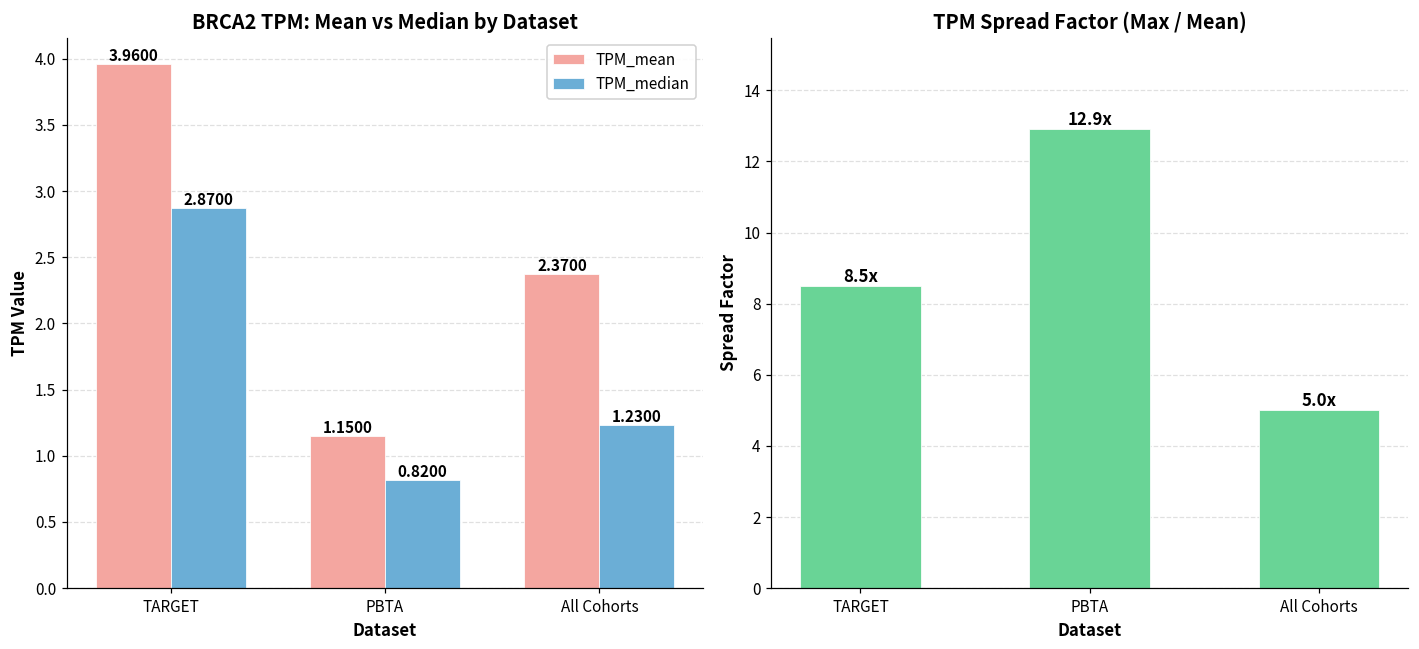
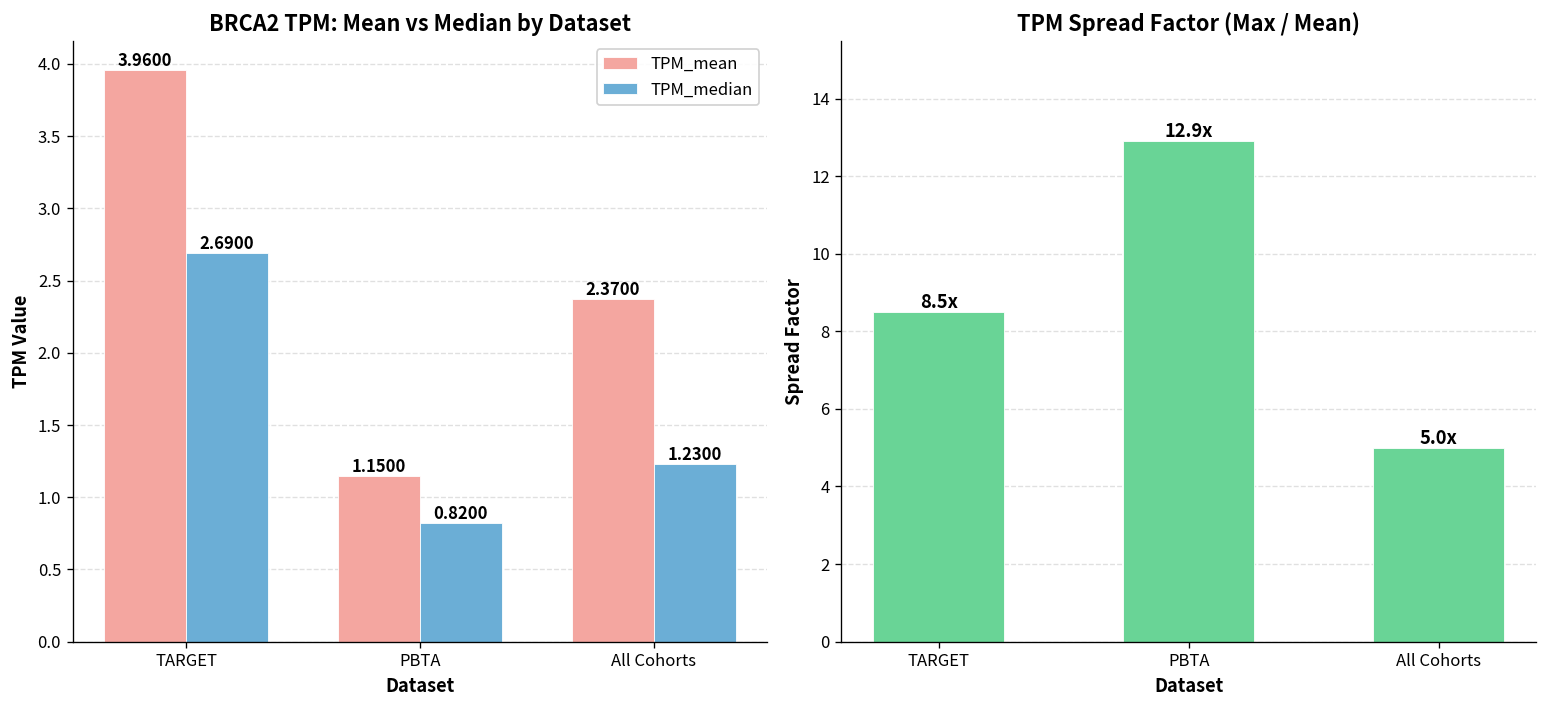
BRCA2 TPM: Mean vs Median by Dataset, TPM_median, TARGET: 2.8700 -> 2.6900
